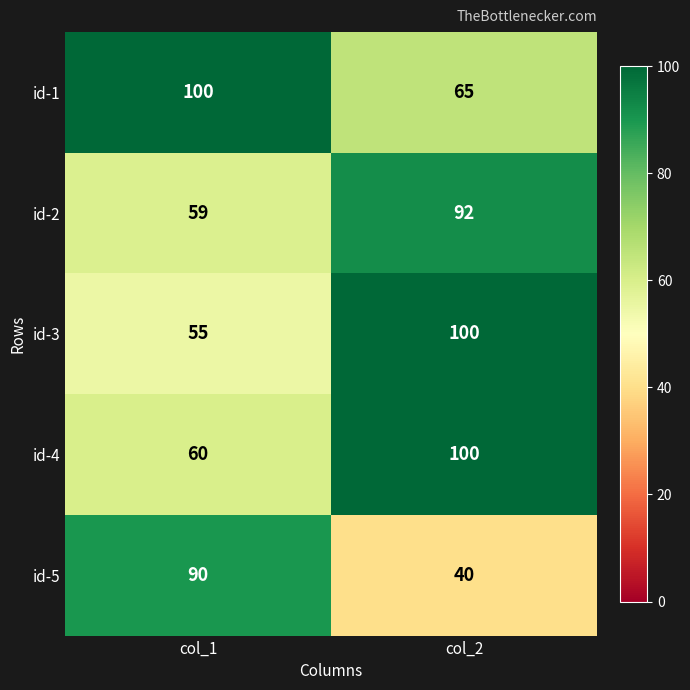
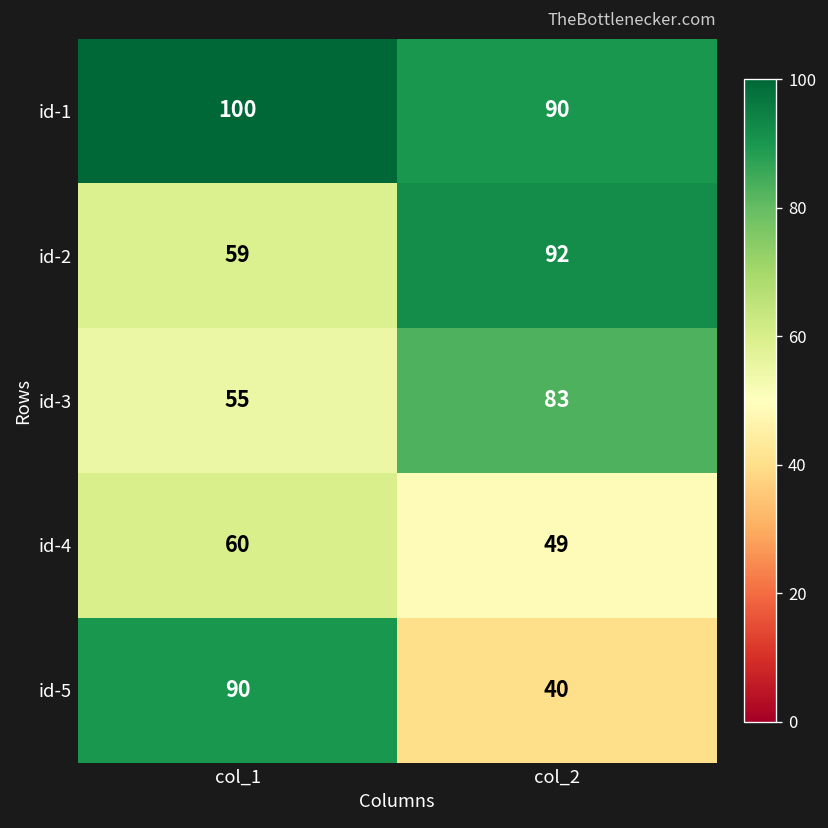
id-1, col_2: 65 -> 90
id-3, col_2: 100 -> 83
id-4, col_2: 100 -> 49
